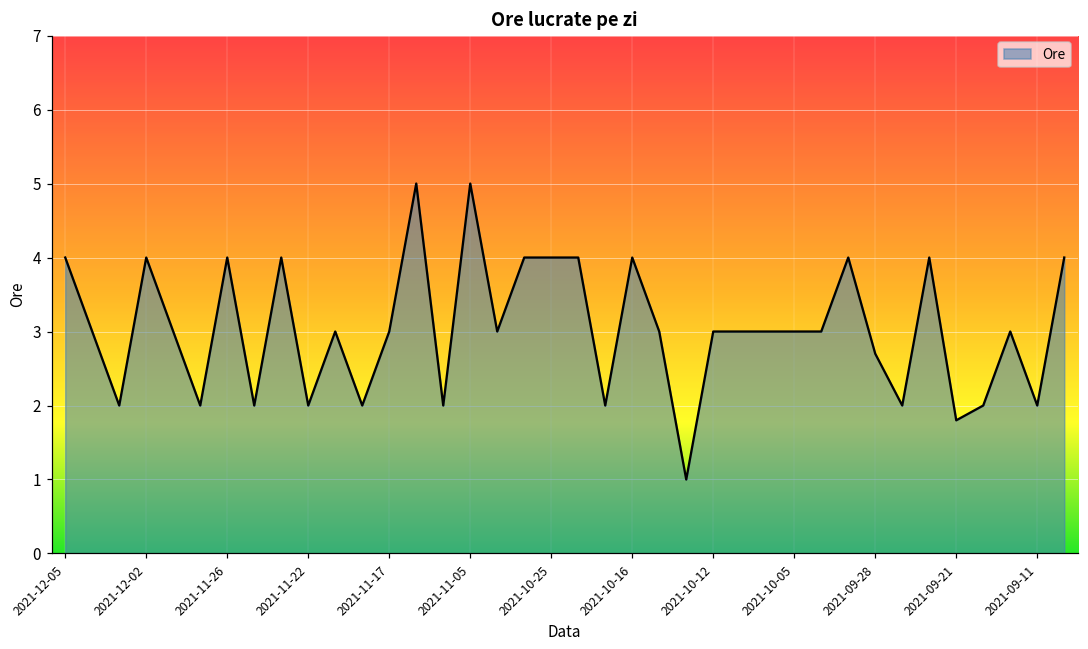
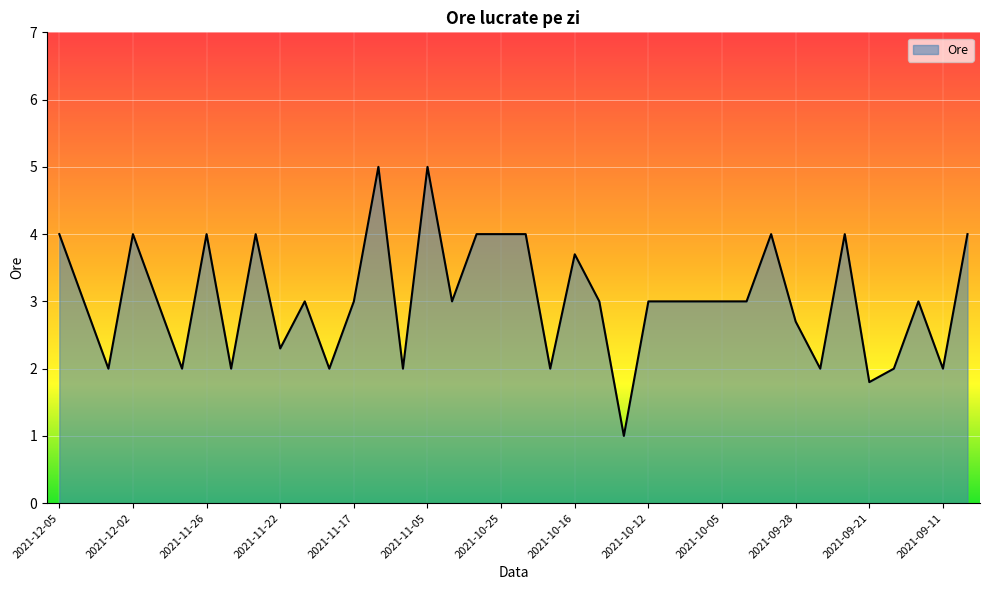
2021-11-22: 2.0 -> 2.3
2021-10-16: 4.0 -> 3.7
